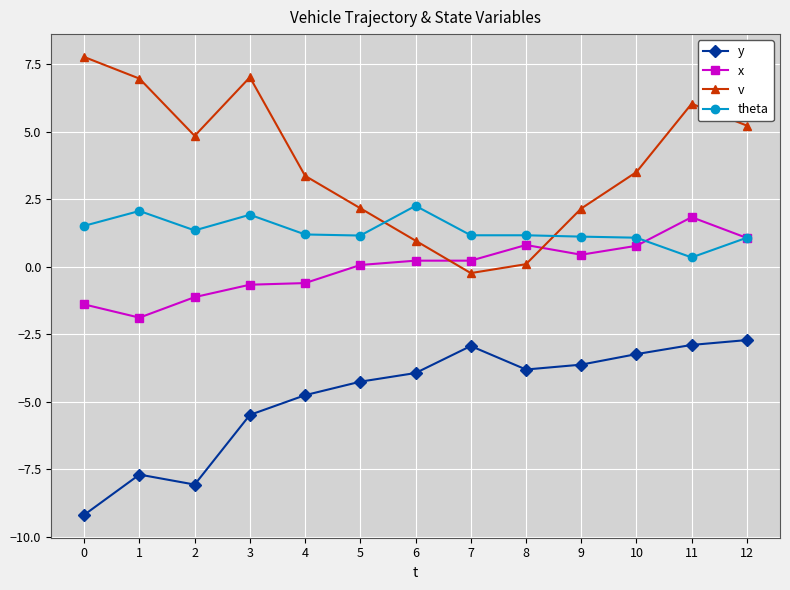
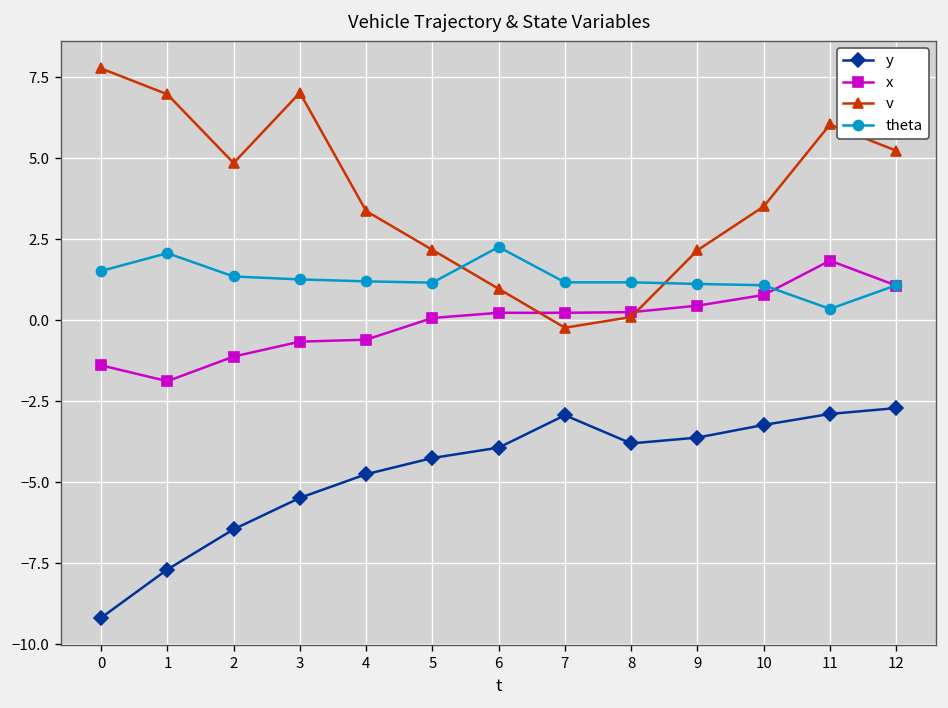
y, 2: -8.1 -> -6.5
theta, 3: 1.9 -> 1.3
x, 8: 0.8 -> 0.3
